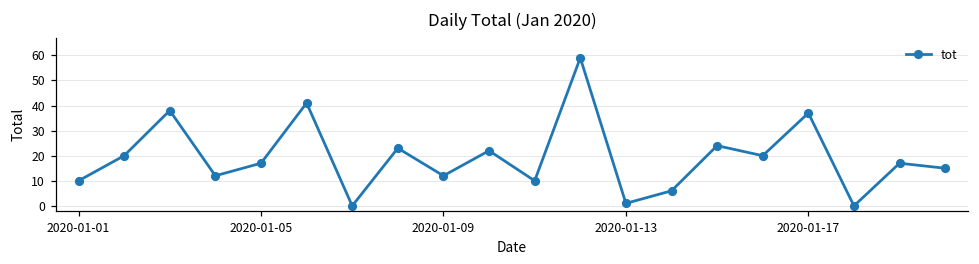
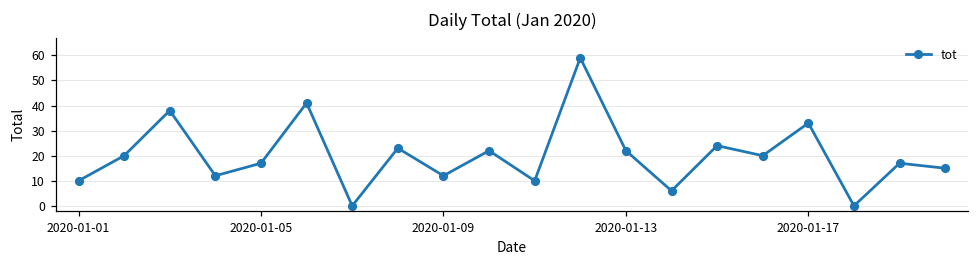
2020-01-13: 1 -> 22
2020-01-17: 37 -> 33
